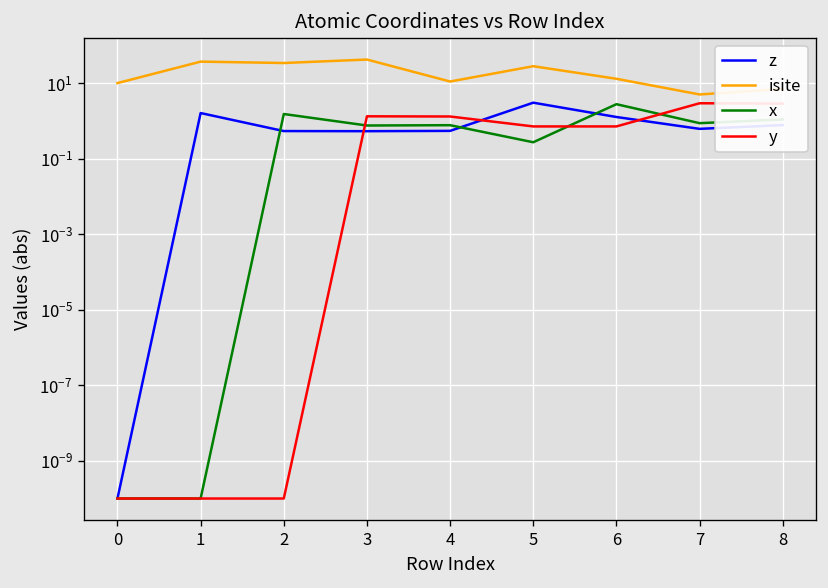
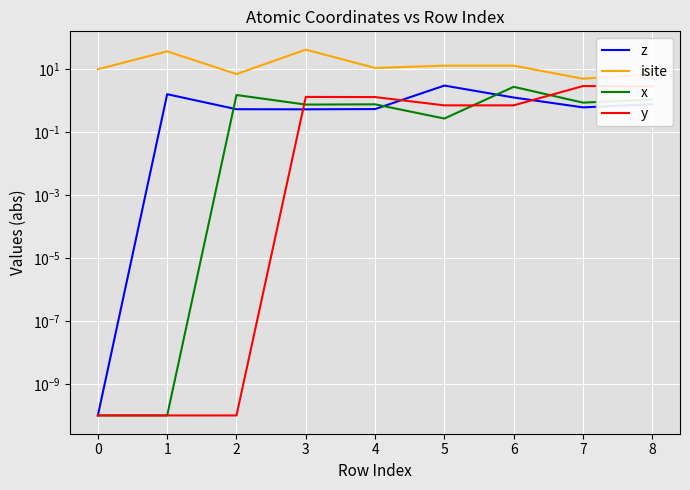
isite, 2: 30 -> 7
isite, 5: 30 -> 13
